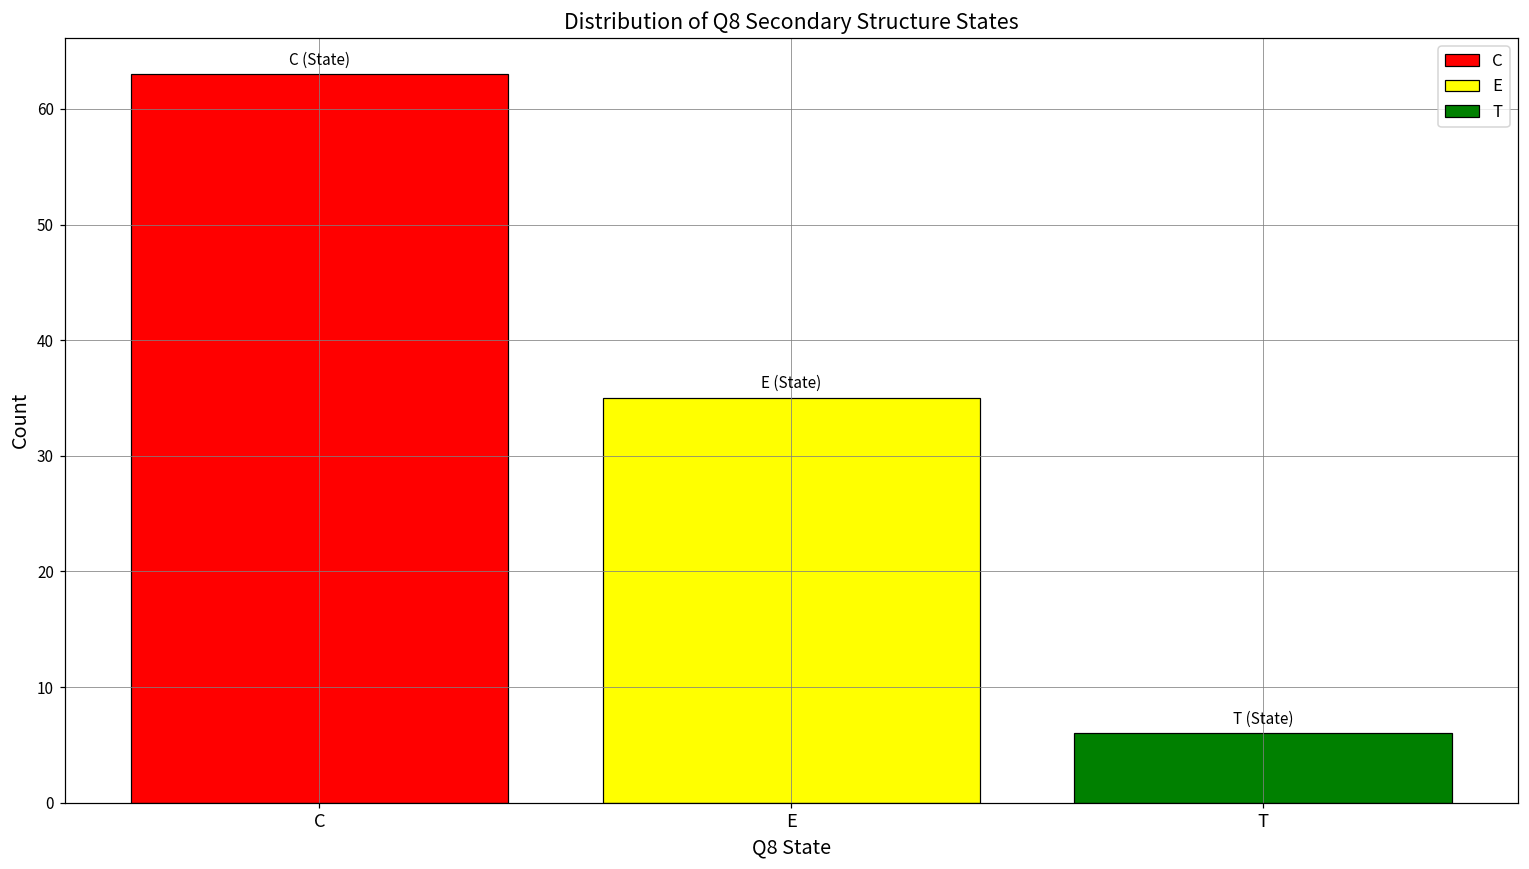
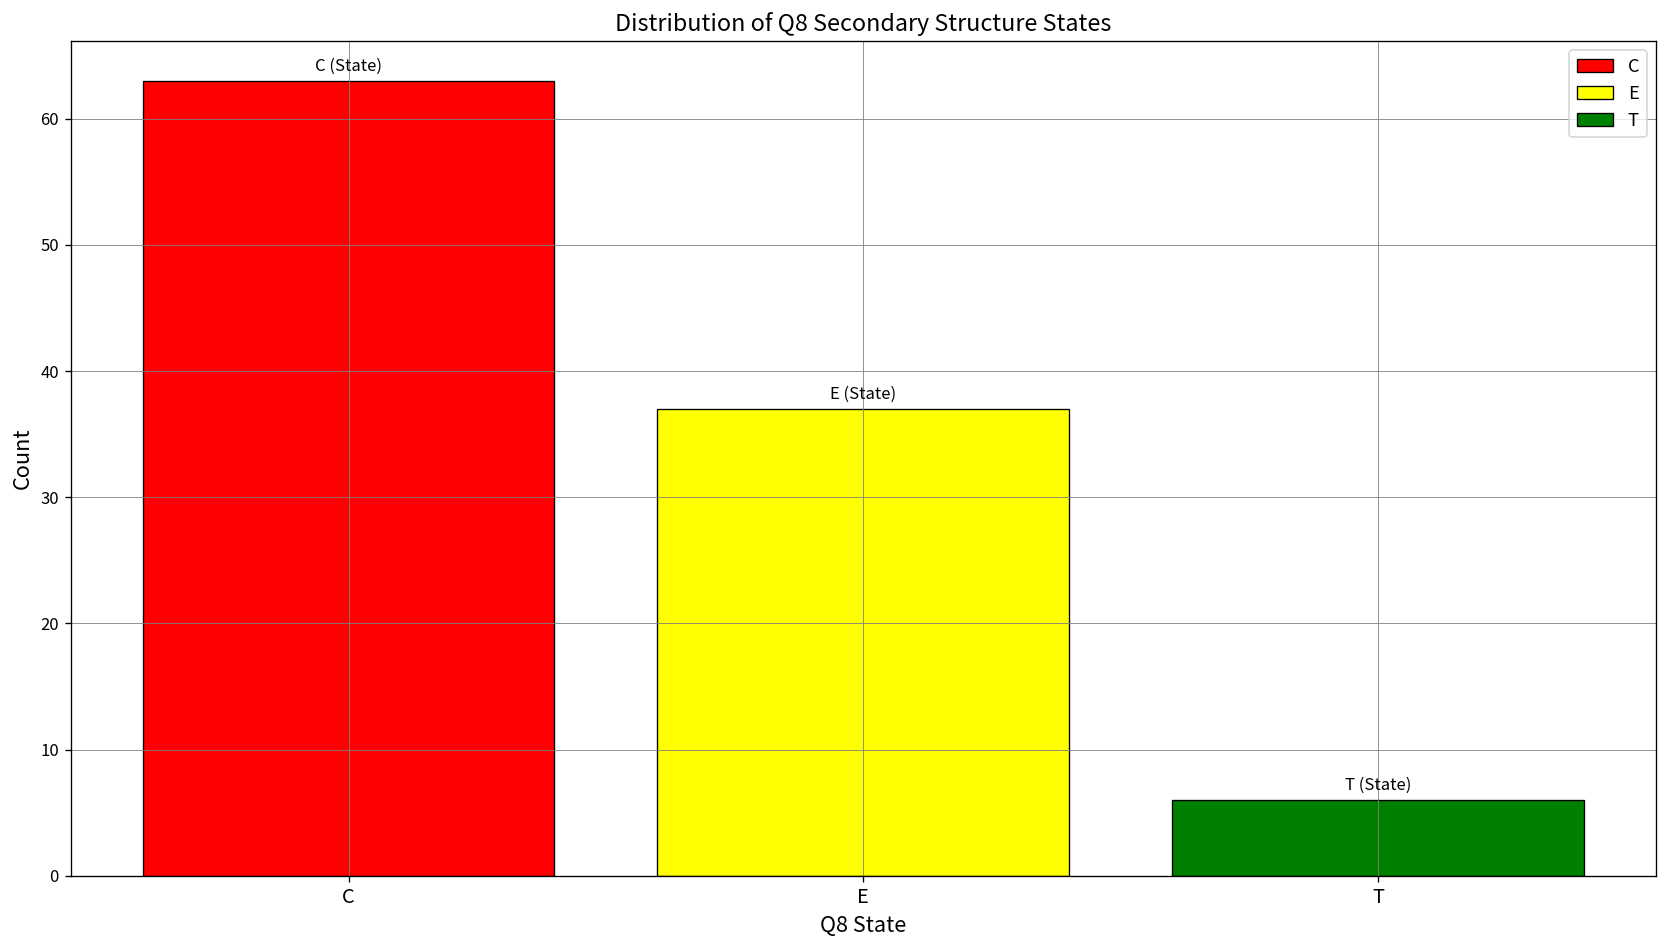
E: 35 -> 37
